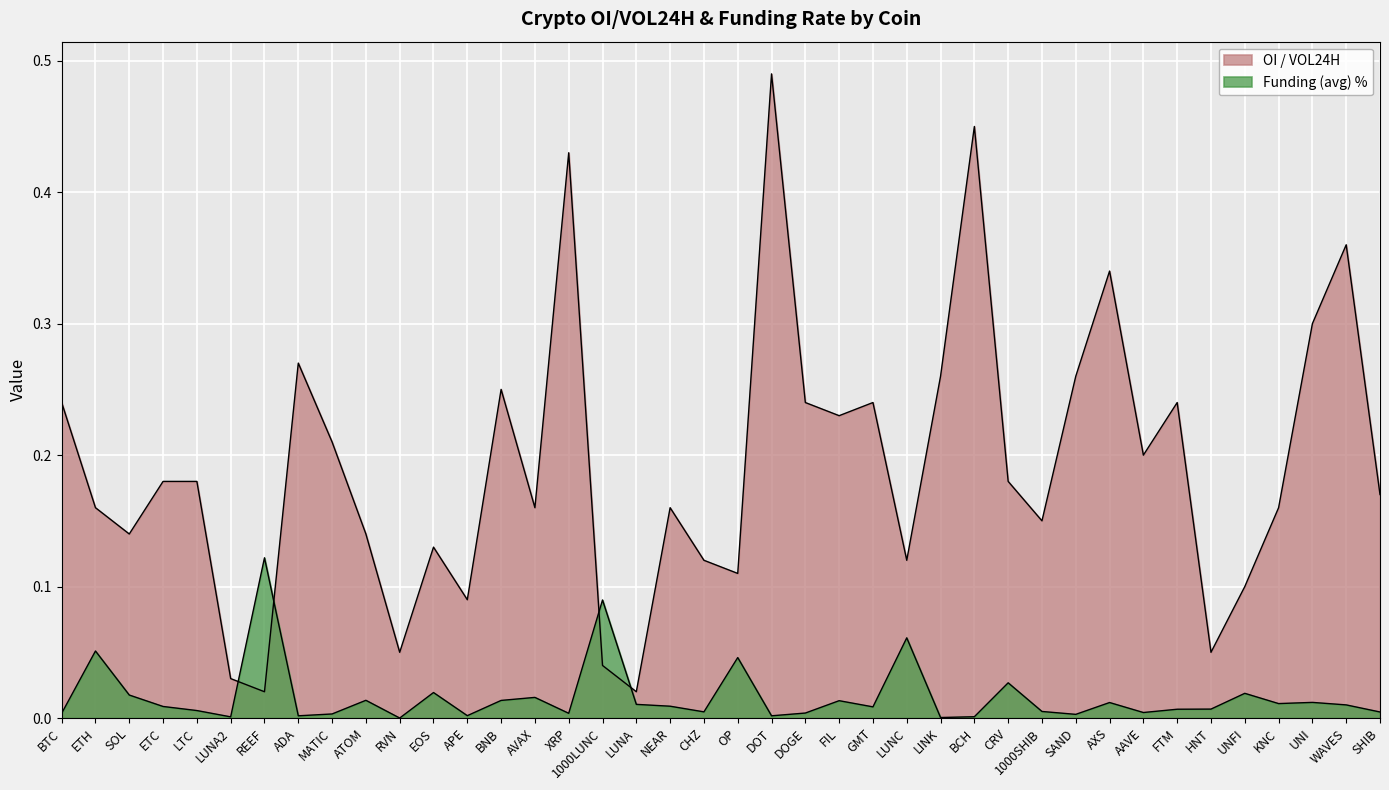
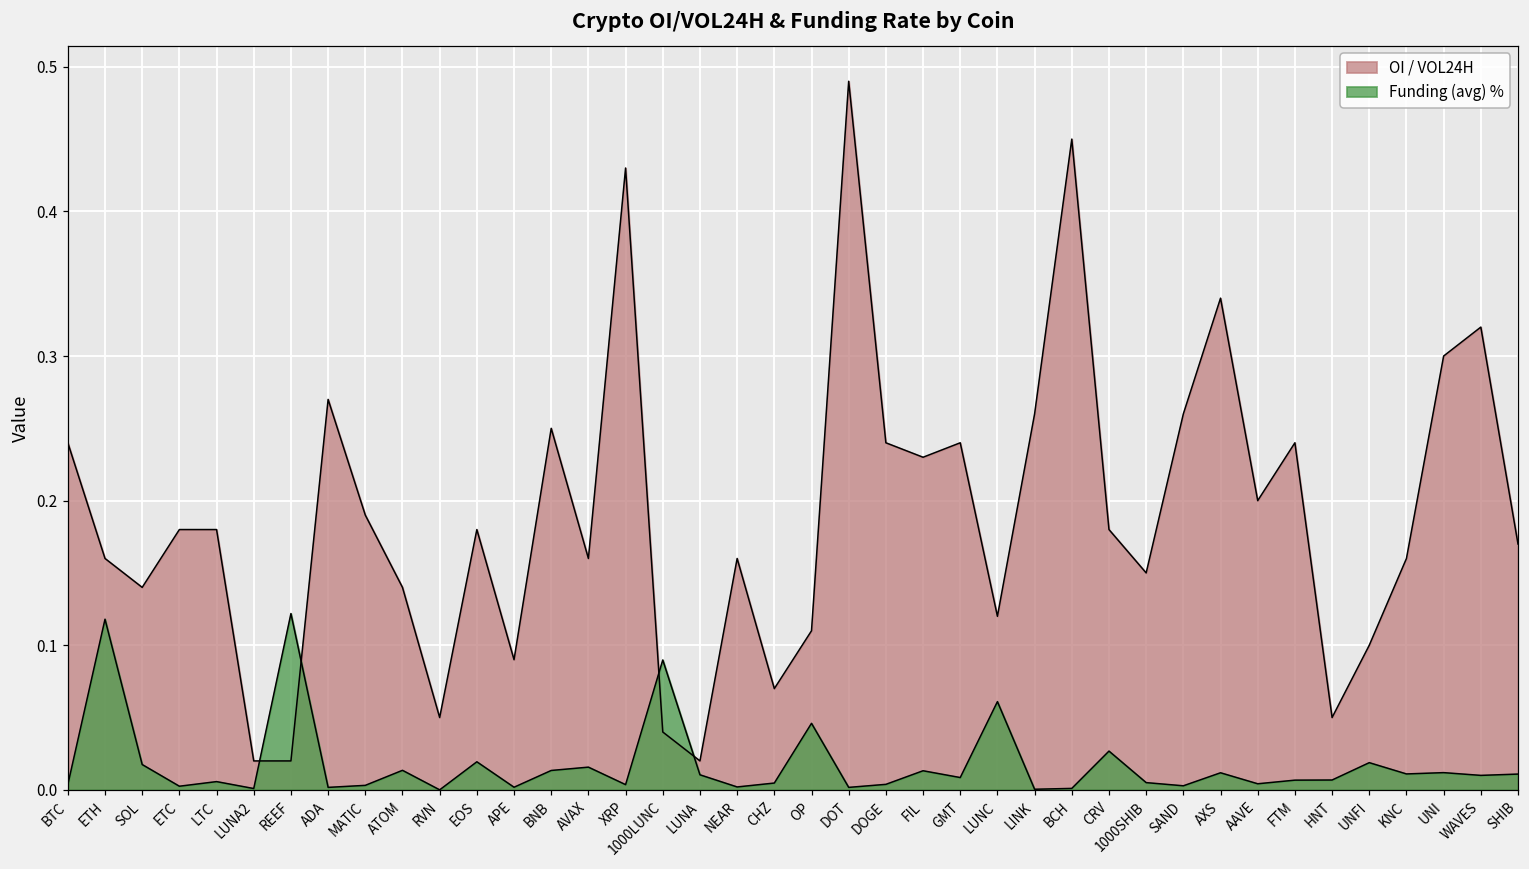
Funding (avg) %, ETH: 0.051 -> 0.118
Funding (avg) %, ETC: 0.009 -> 0.003
OI / VOL24H, LUNA2: 0.03 -> 0.02
OI / VOL24H, MATIC: 0.21 -> 0.19
OI / VOL24H, EOS: 0.13 -> 0.18
Funding (avg) %, NEAR: 0.009 -> 0.002
OI / VOL24H, CHZ: 0.12 -> 0.07
OI / VOL24H, WAVES: 0.36 -> 0.32
Funding (avg) %, SHIB: 0.005 -> 0.011
